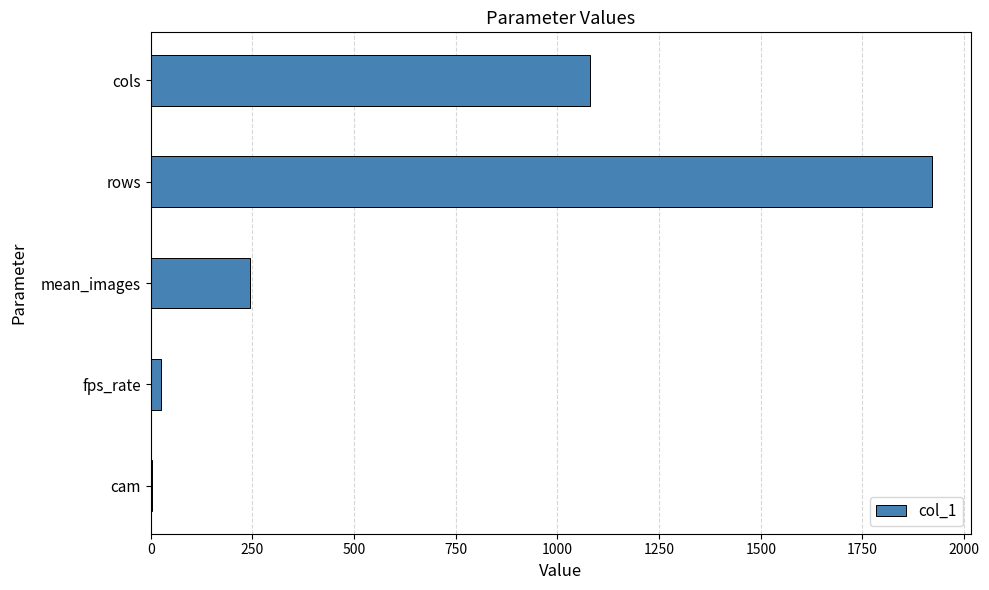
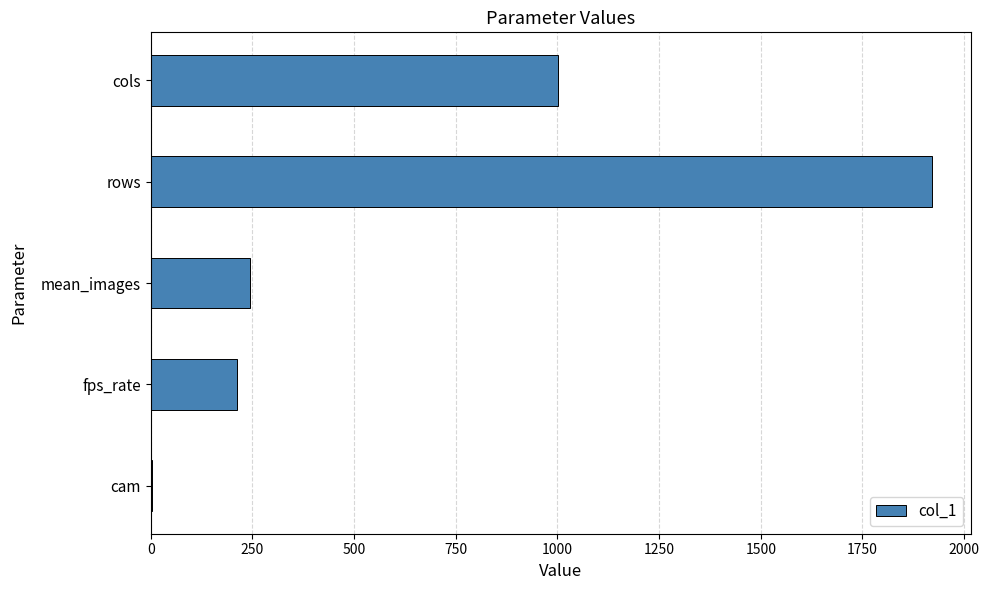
cols: 1080 -> 1000
fps_rate: 30 -> 210
